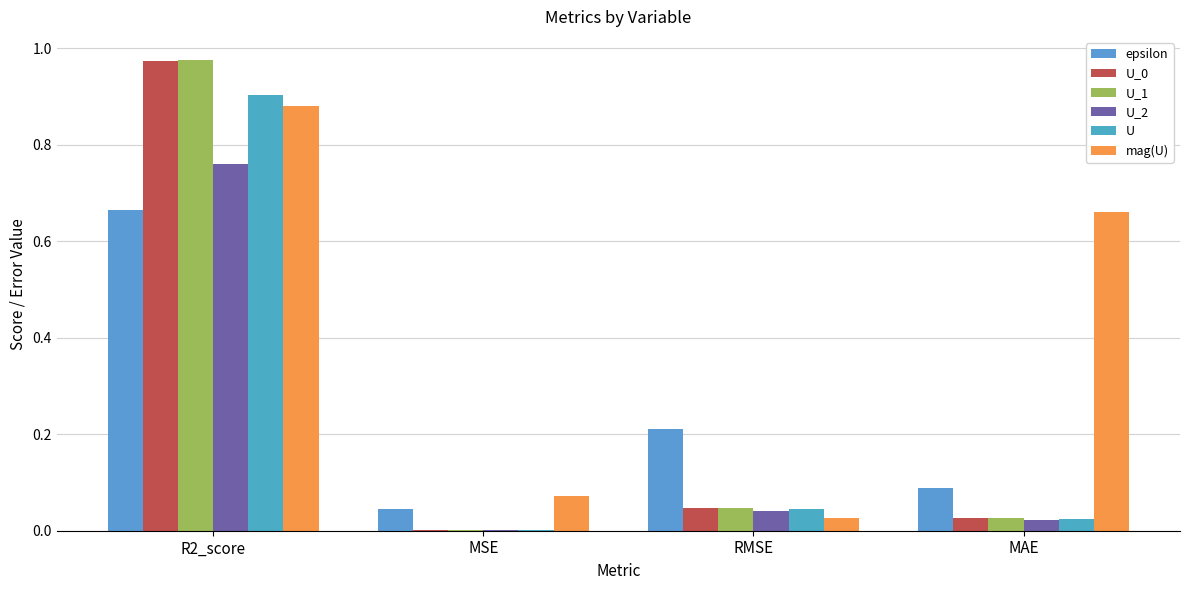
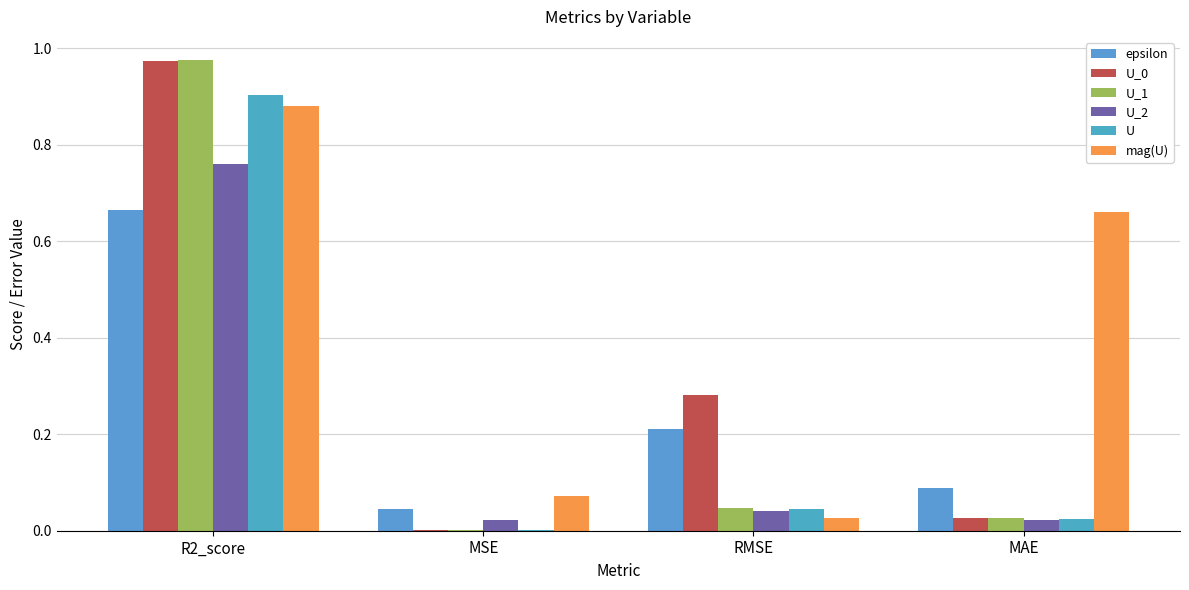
U_2, MSE: 0.00 -> 0.02
U_0, RMSE: 0.05 -> 0.28
